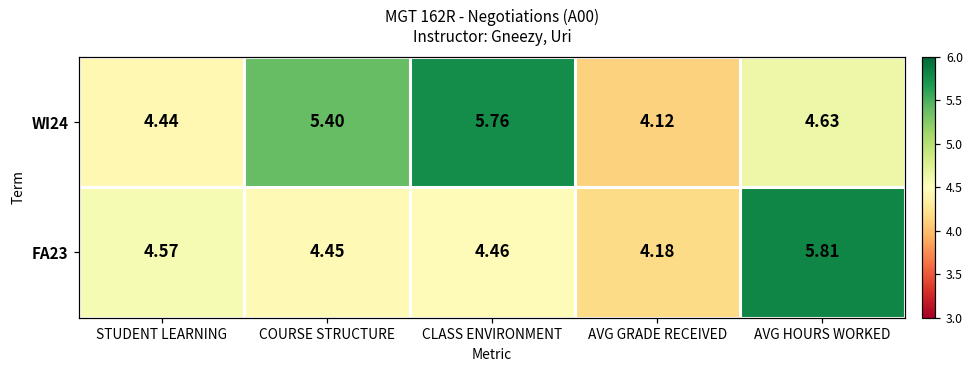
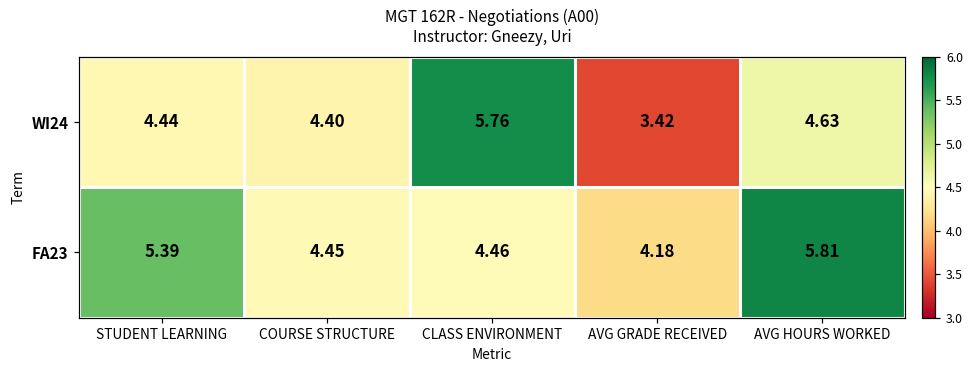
WI24, COURSE STRUCTURE: 5.40 -> 4.40
WI24, AVG GRADE RECEIVED: 4.12 -> 3.42
FA23, STUDENT LEARNING: 4.57 -> 5.39
